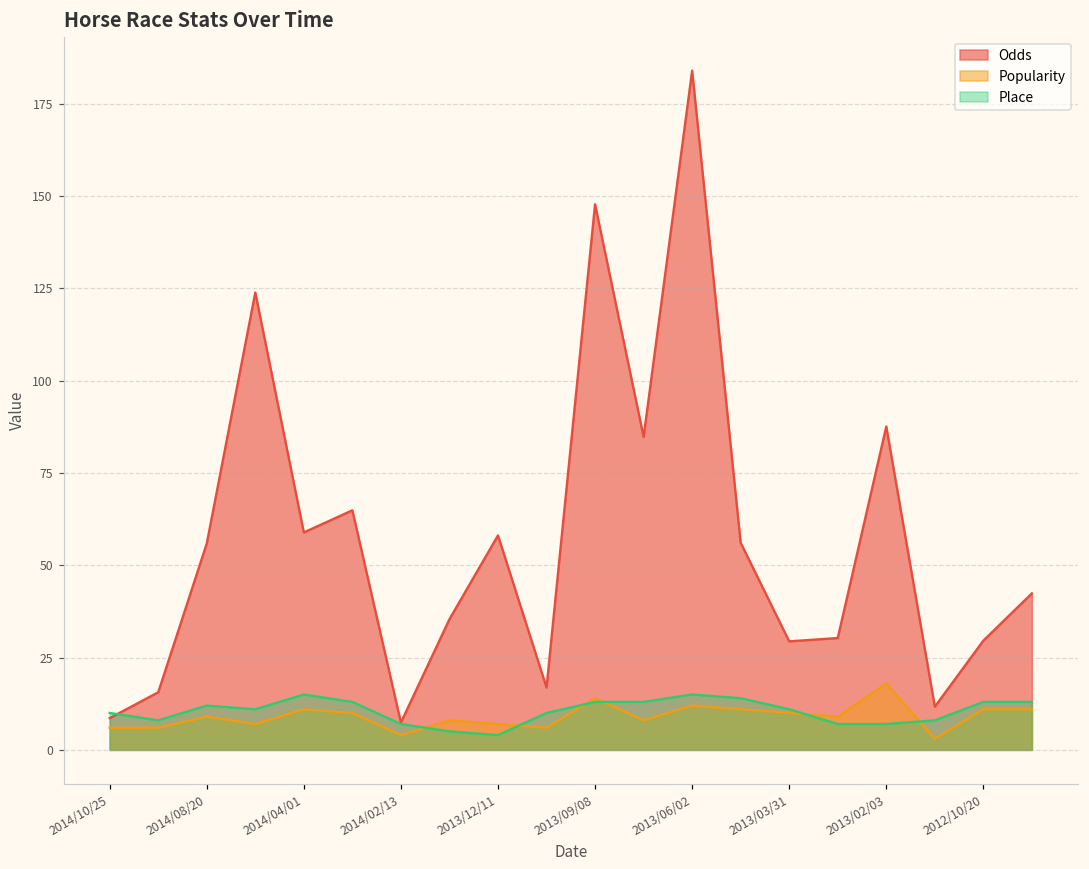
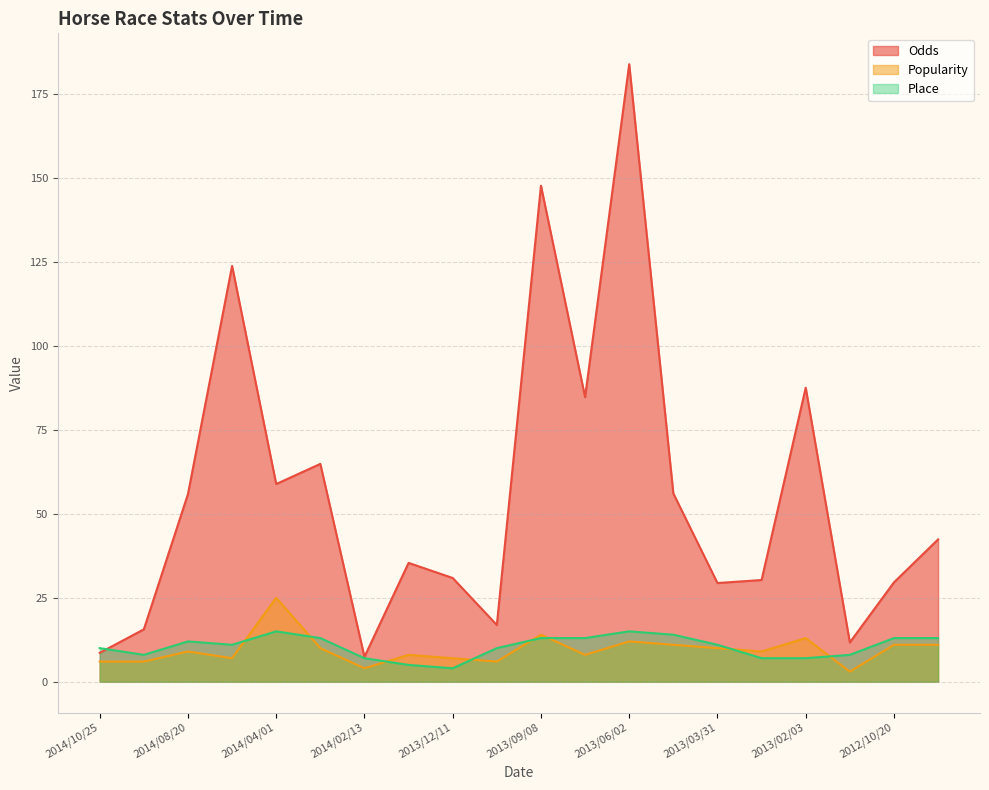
Popularity, 2014/04/01: 11 -> 25
Odds, 2013/12/11: 58 -> 31
Popularity, 2013/02/03: 18 -> 13
